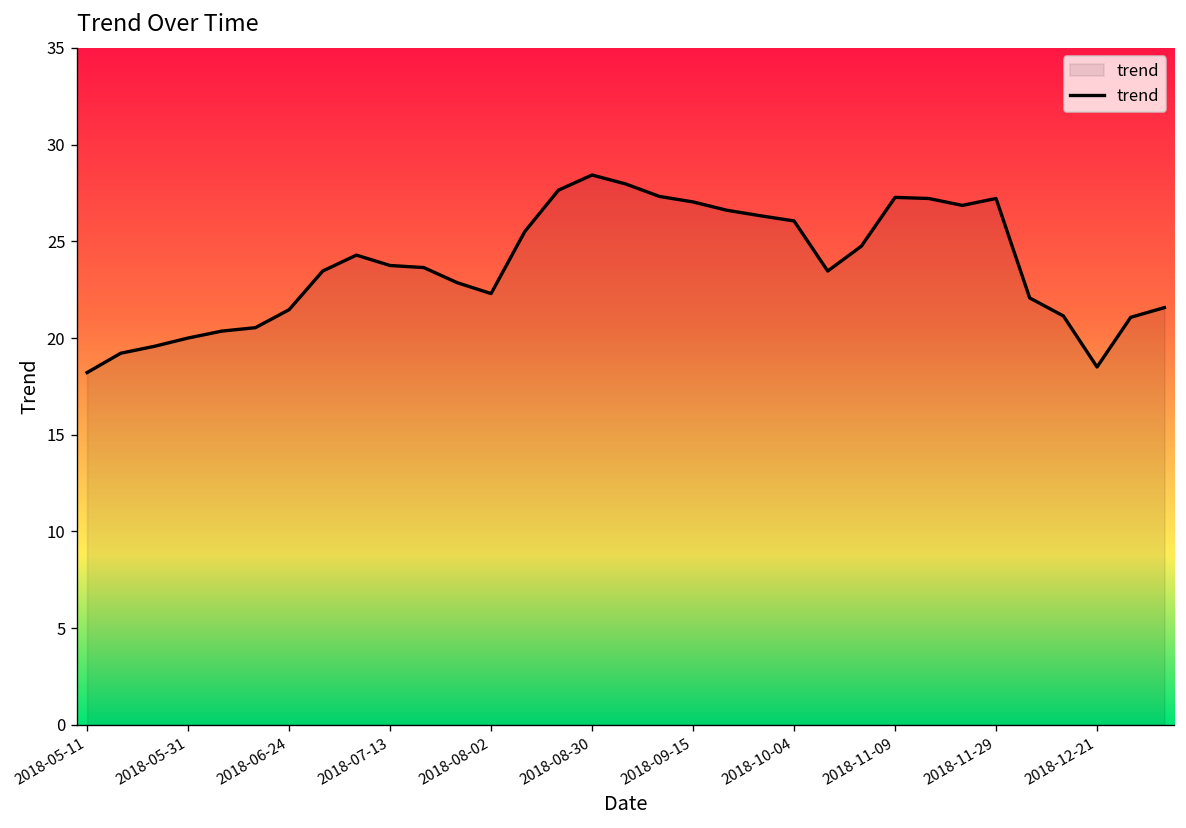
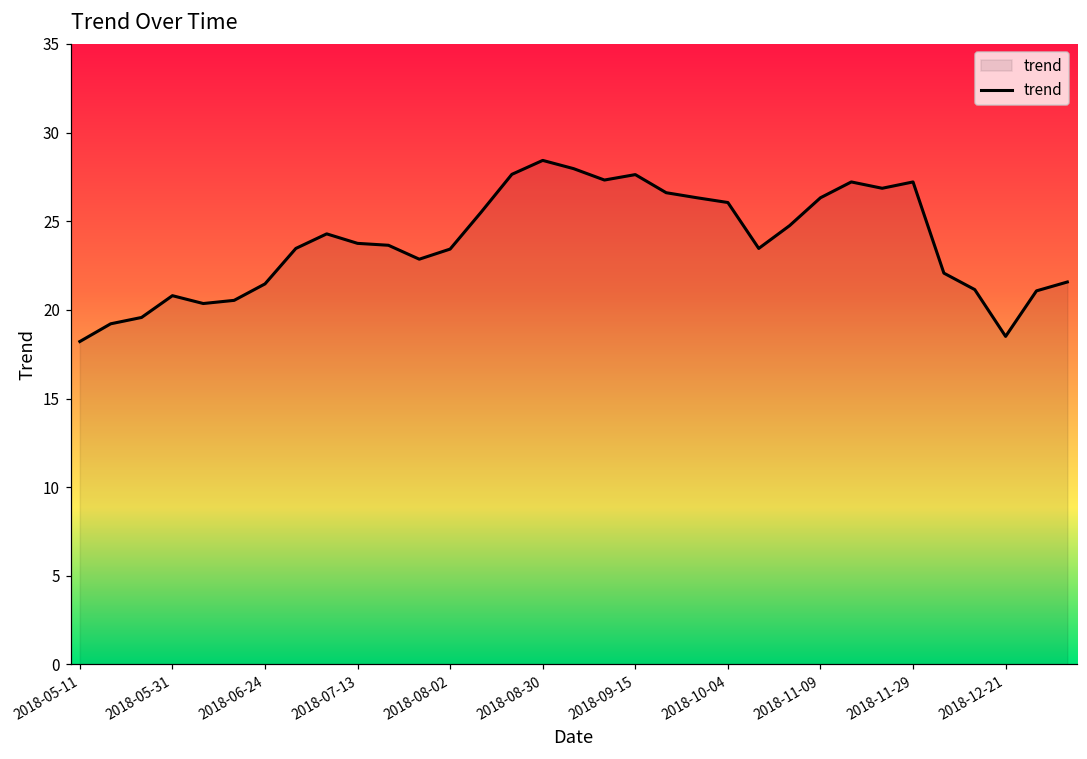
2018-05-31: 20.0 -> 20.8
2018-08-02: 22.3 -> 23.4
2018-09-15: 27.0 -> 27.6
2018-11-09: 27.3 -> 26.3
